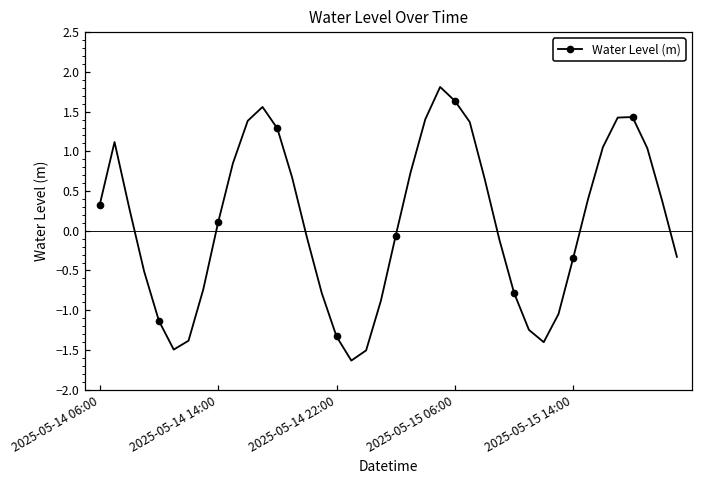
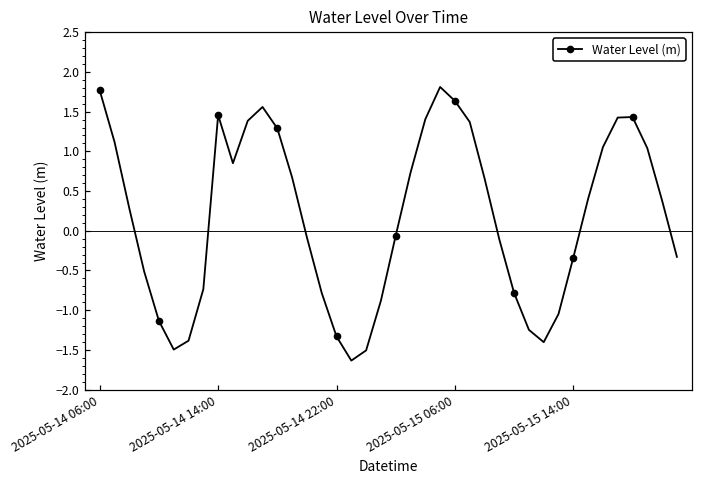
2025-05-14 06:00: 0.3 -> 1.8
2025-05-14 14:00: 0.1 -> 1.5
